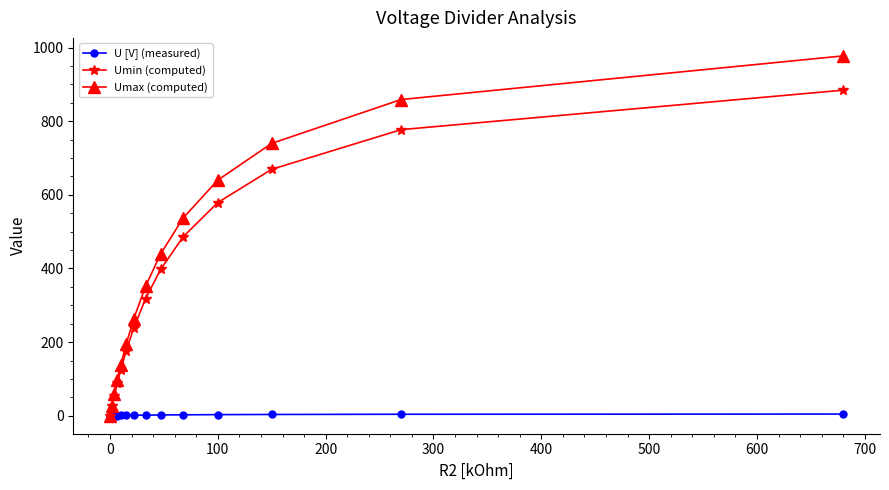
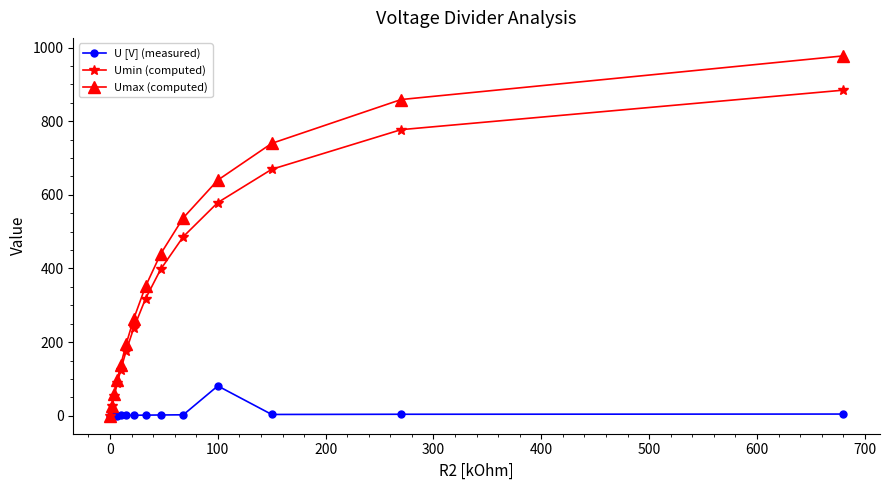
U [V] (measured), 100: 0 -> 80
